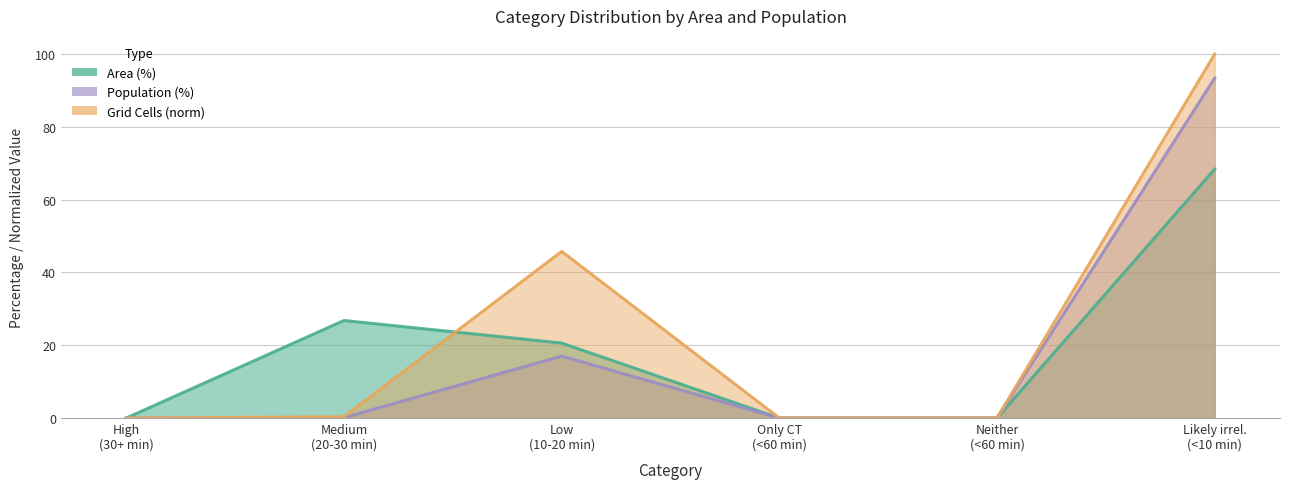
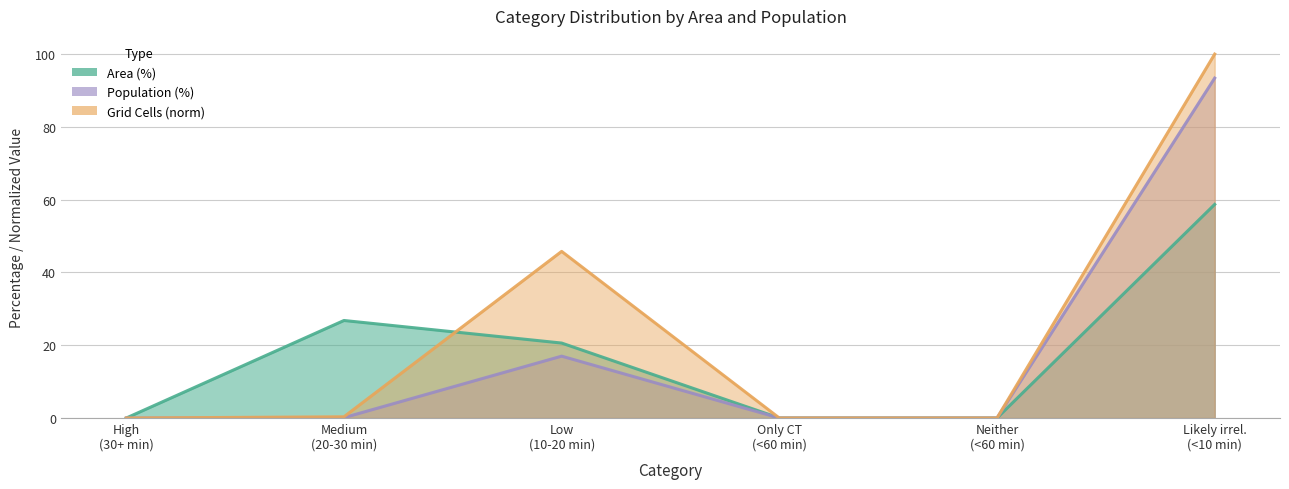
Area (%), Likely irrel. (<10 min): 68 -> 59
